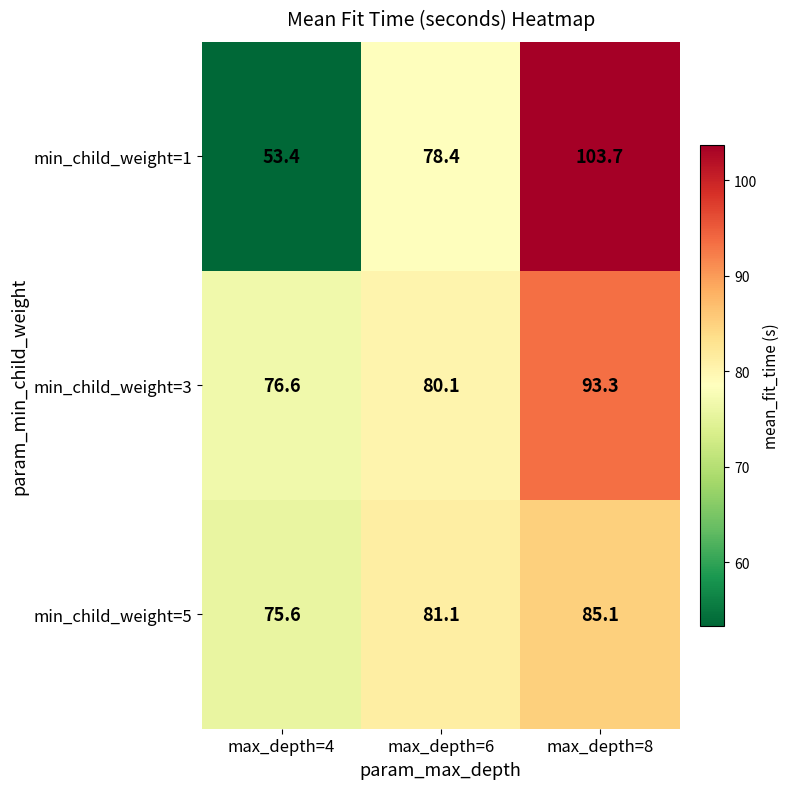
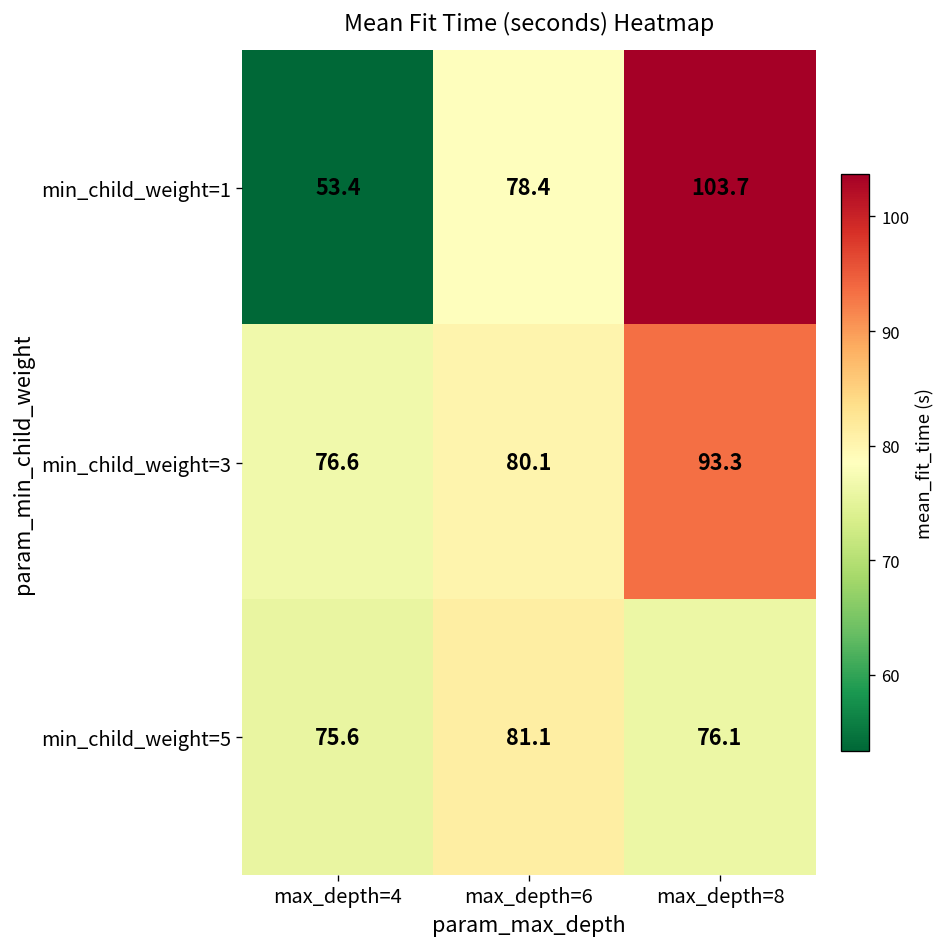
min_child_weight=5, max_depth=8: 85.1 -> 76.1
